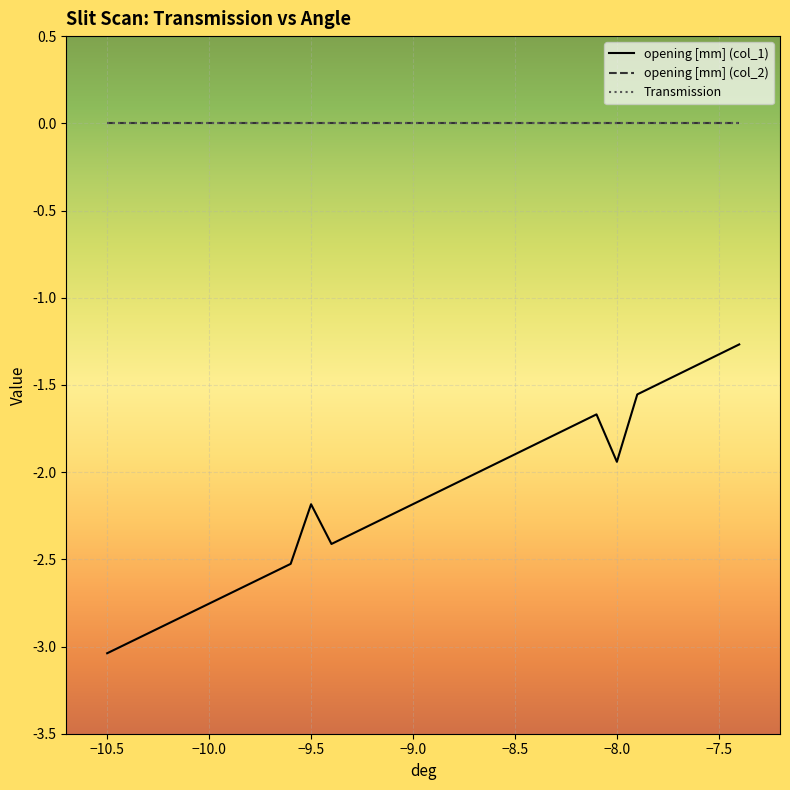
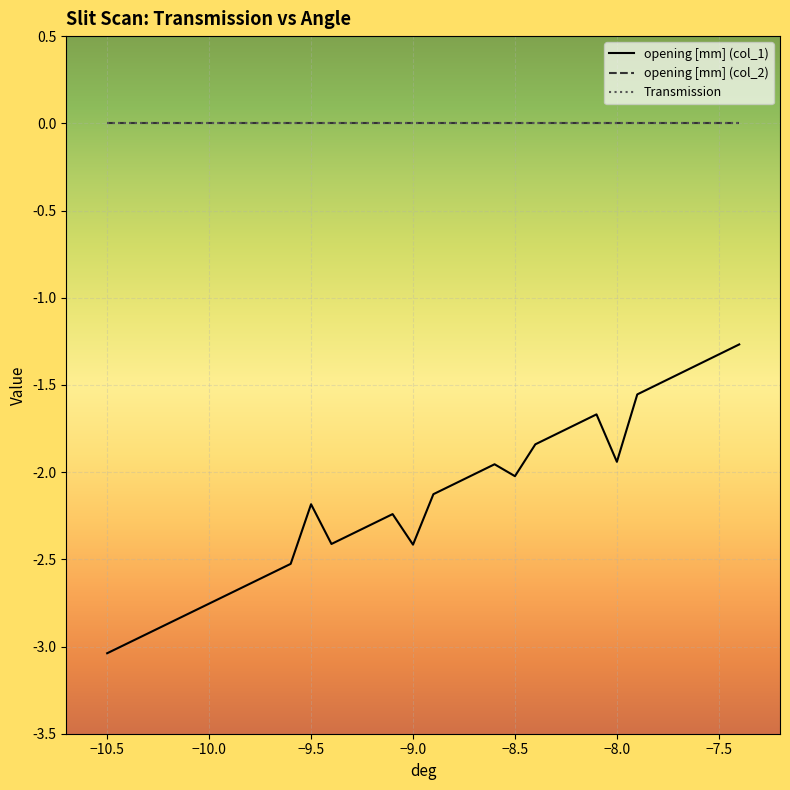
opening [mm] (col_1), −9.0: -2.18 -> -2.42
opening [mm] (col_1), −8.5: -1.90 -> -2.02
